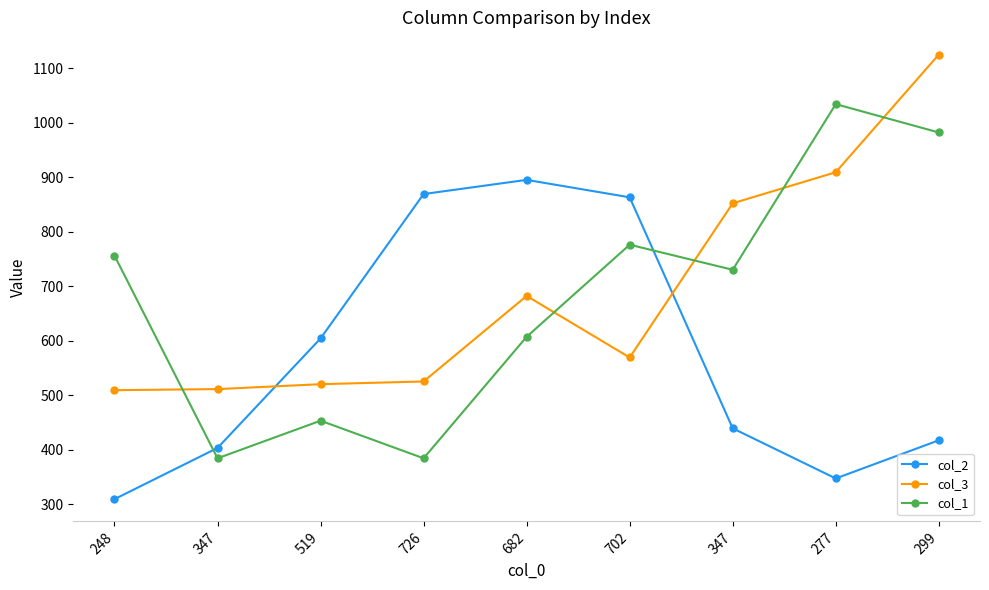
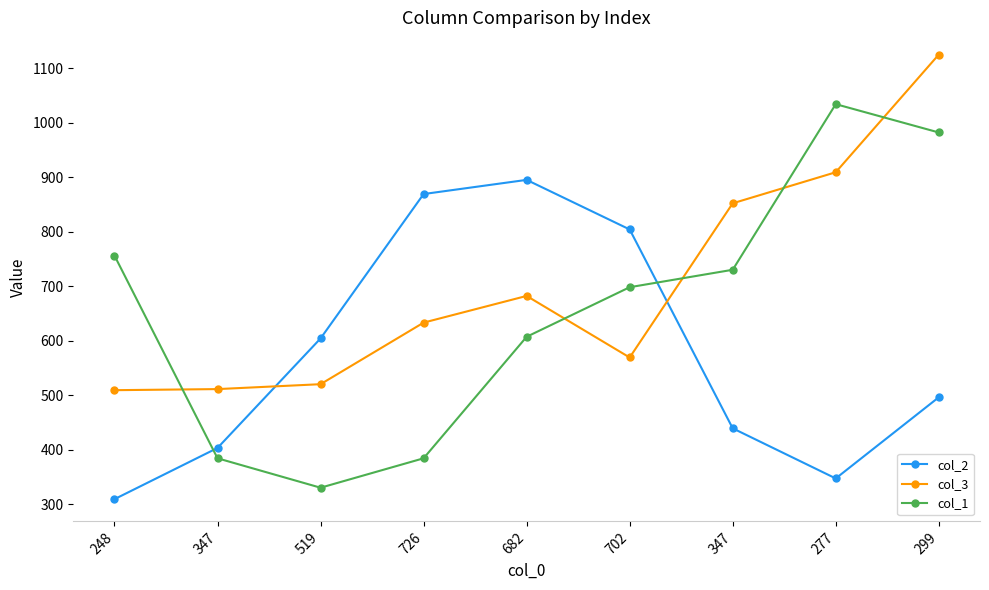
col_1, 519: 450 -> 330
col_3, 726: 530 -> 630
col_2, 702: 860 -> 800
col_1, 702: 780 -> 700
col_2, 299: 420 -> 500
